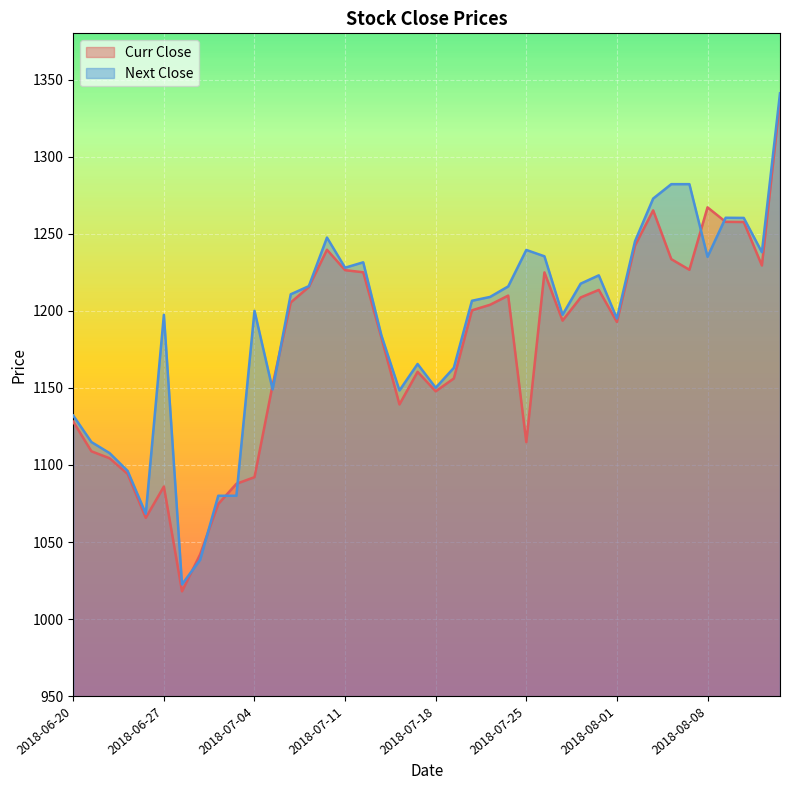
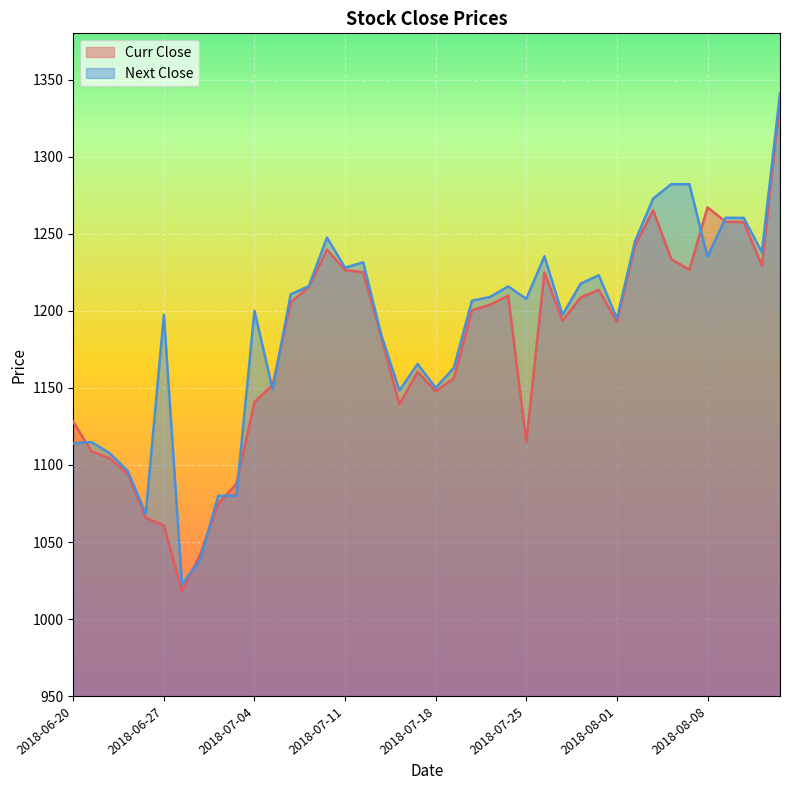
Next Close, 2018-06-20: 1132 -> 1114
Curr Close, 2018-06-27: 1086 -> 1061
Curr Close, 2018-07-04: 1092 -> 1141
Next Close, 2018-07-25: 1239 -> 1208
